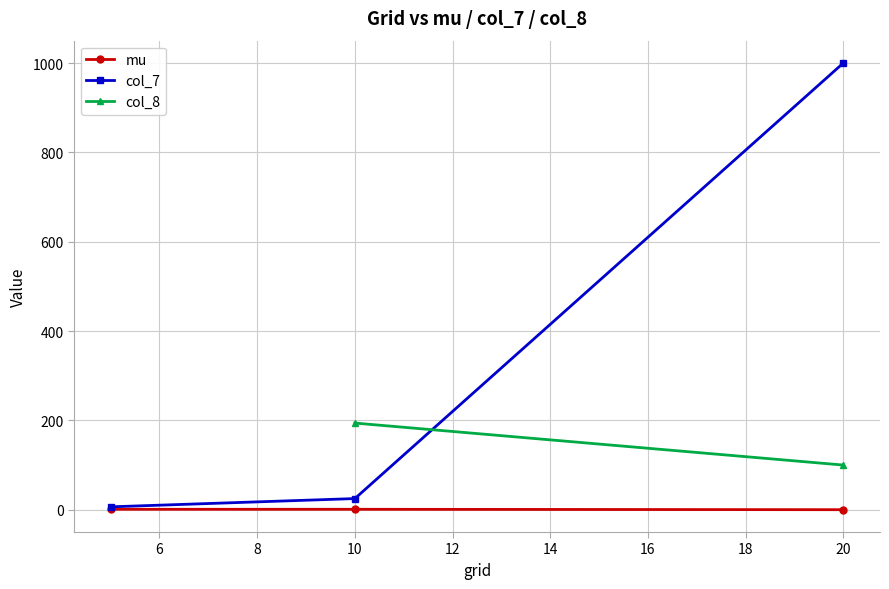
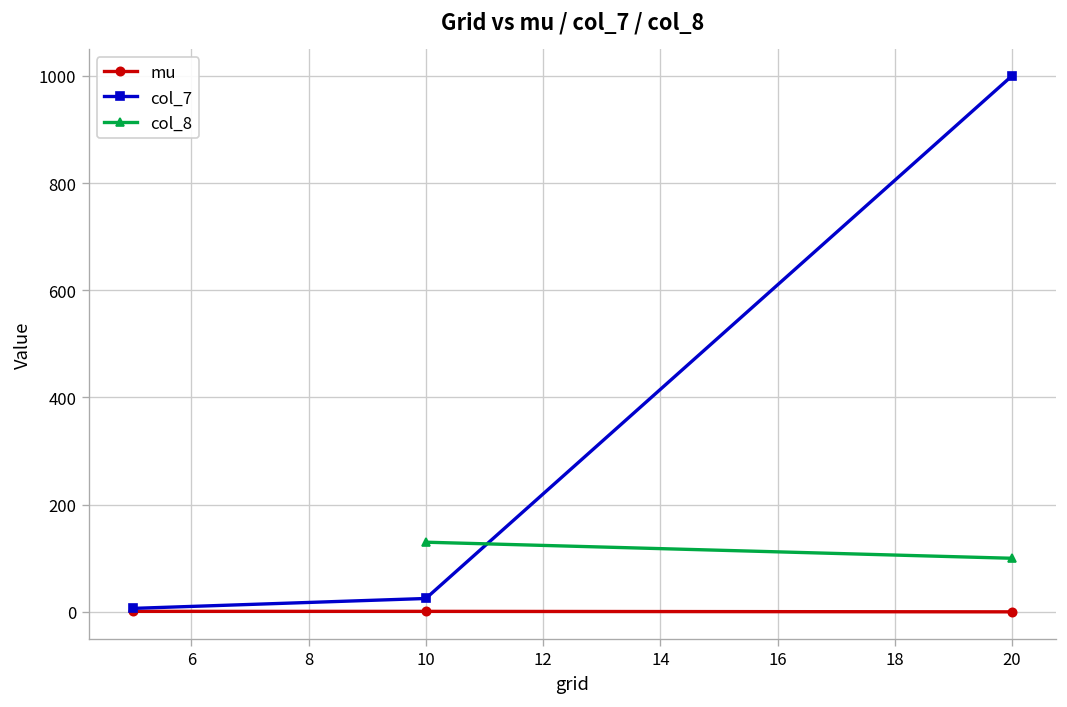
col_8, 10: 190 -> 130
